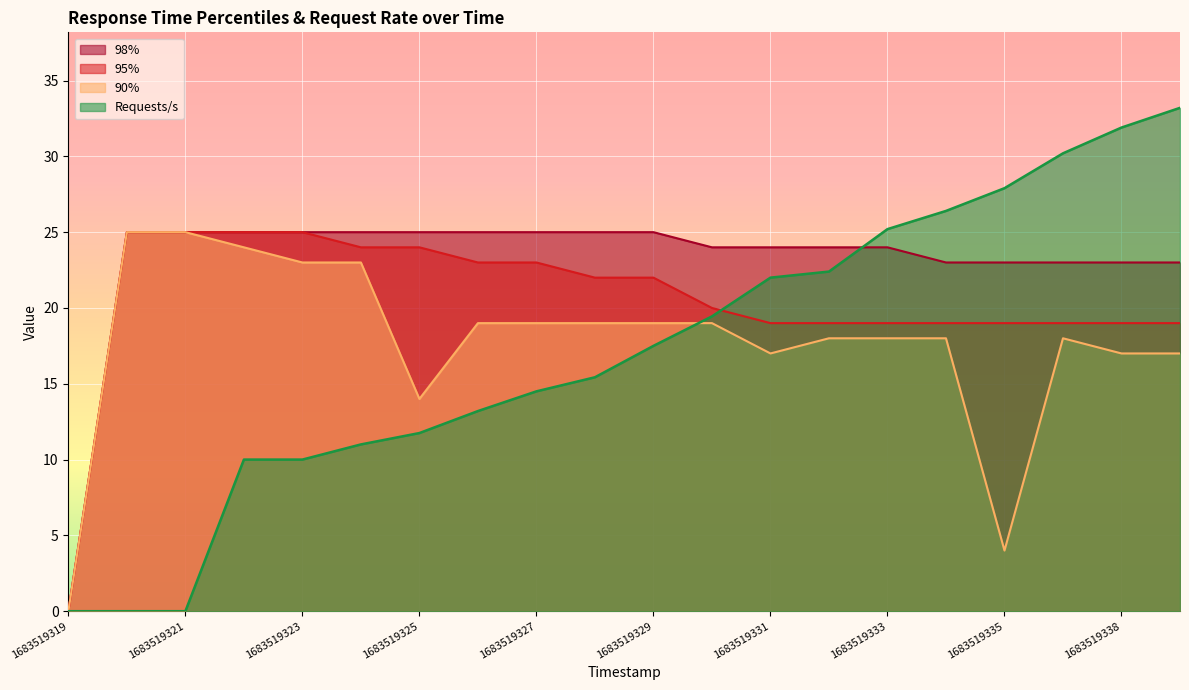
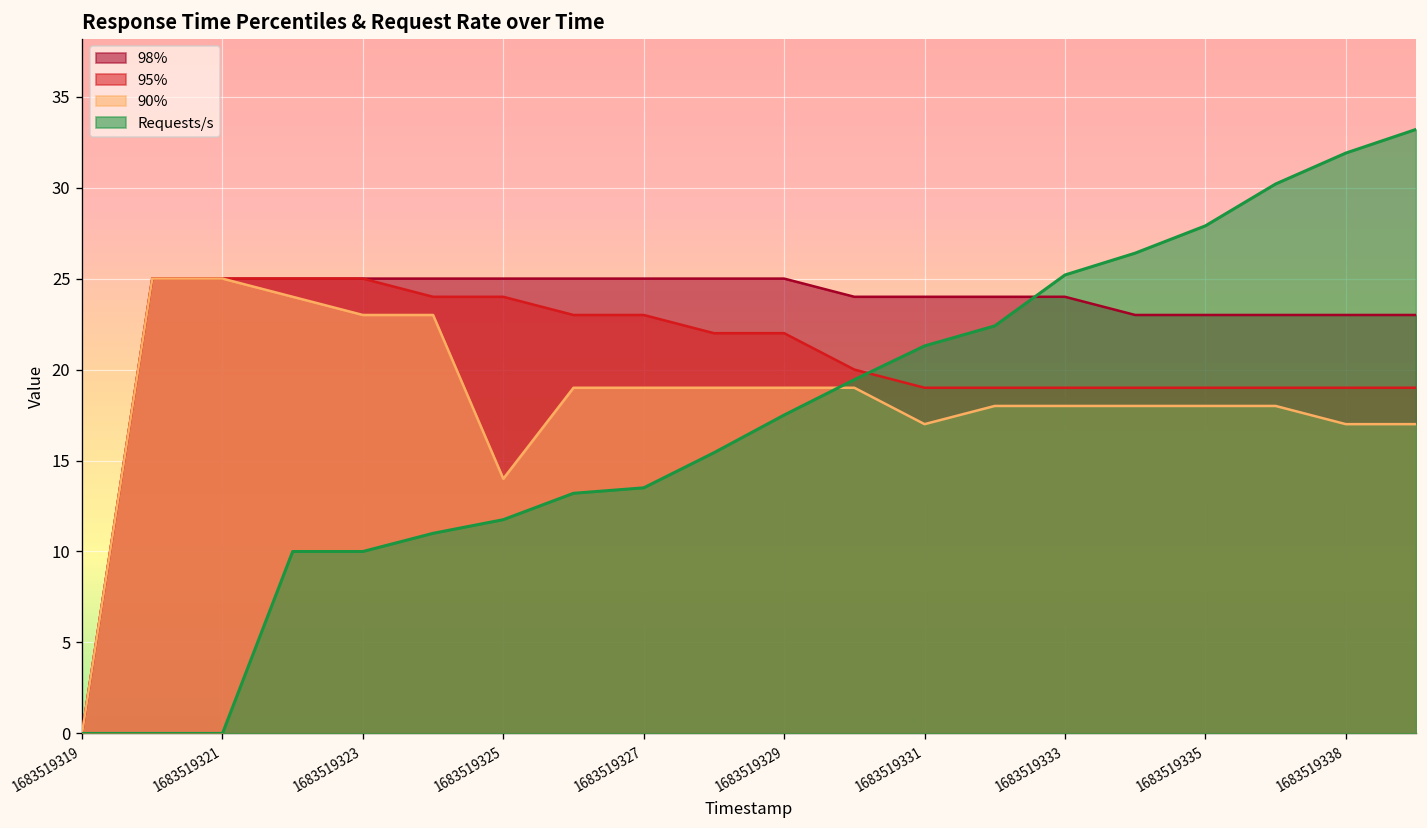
Requests/s, 1683519327: 14.5 -> 13.5
Requests/s, 1683519331: 22.0 -> 21.3
90%, 1683519335: 4 -> 18
